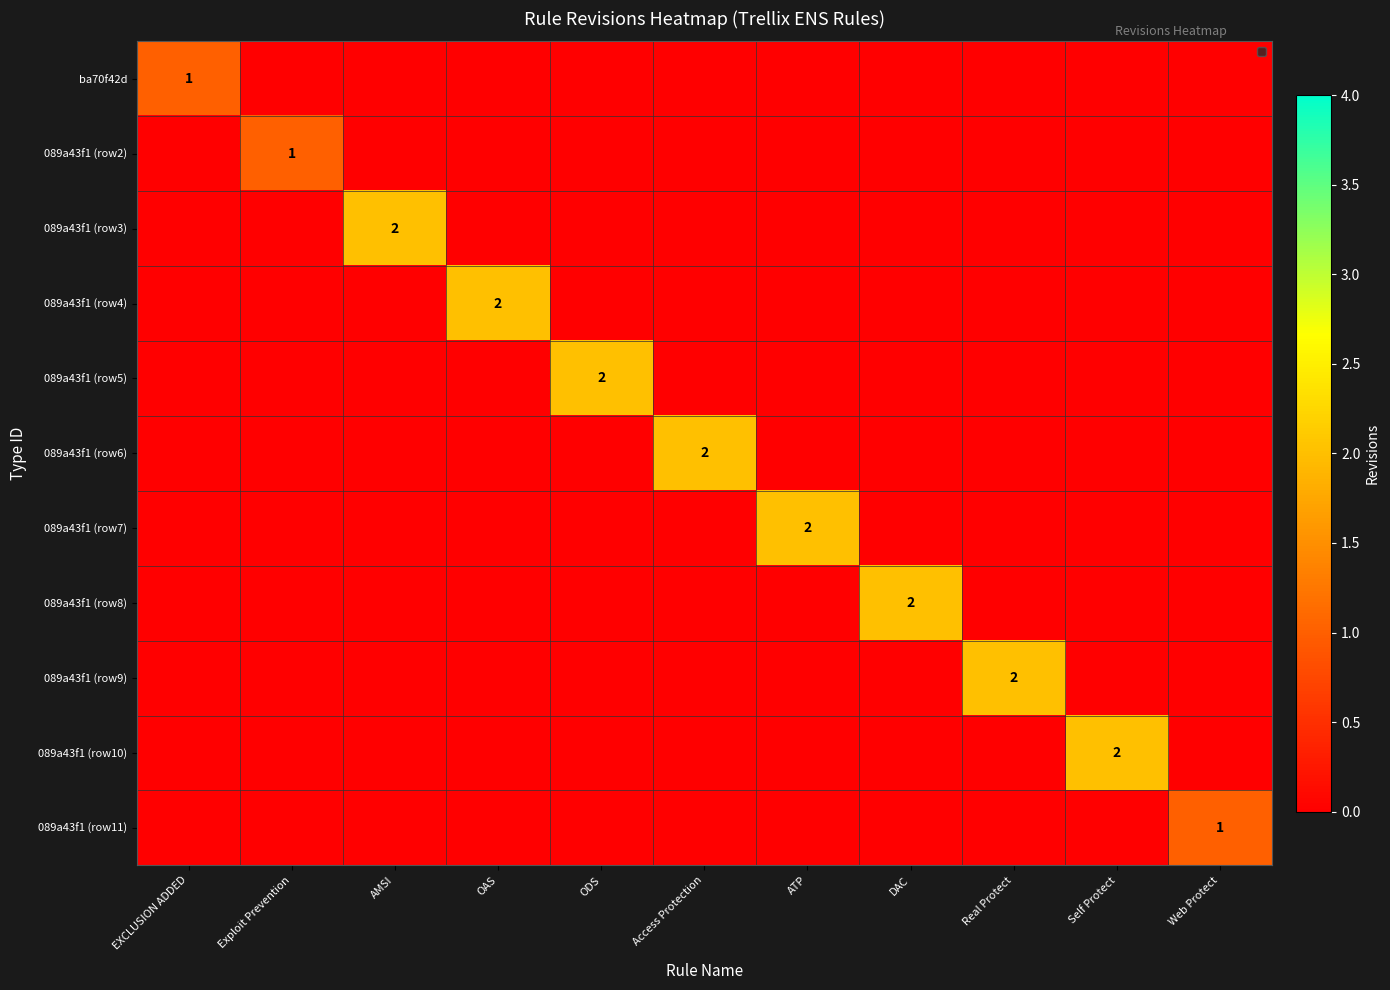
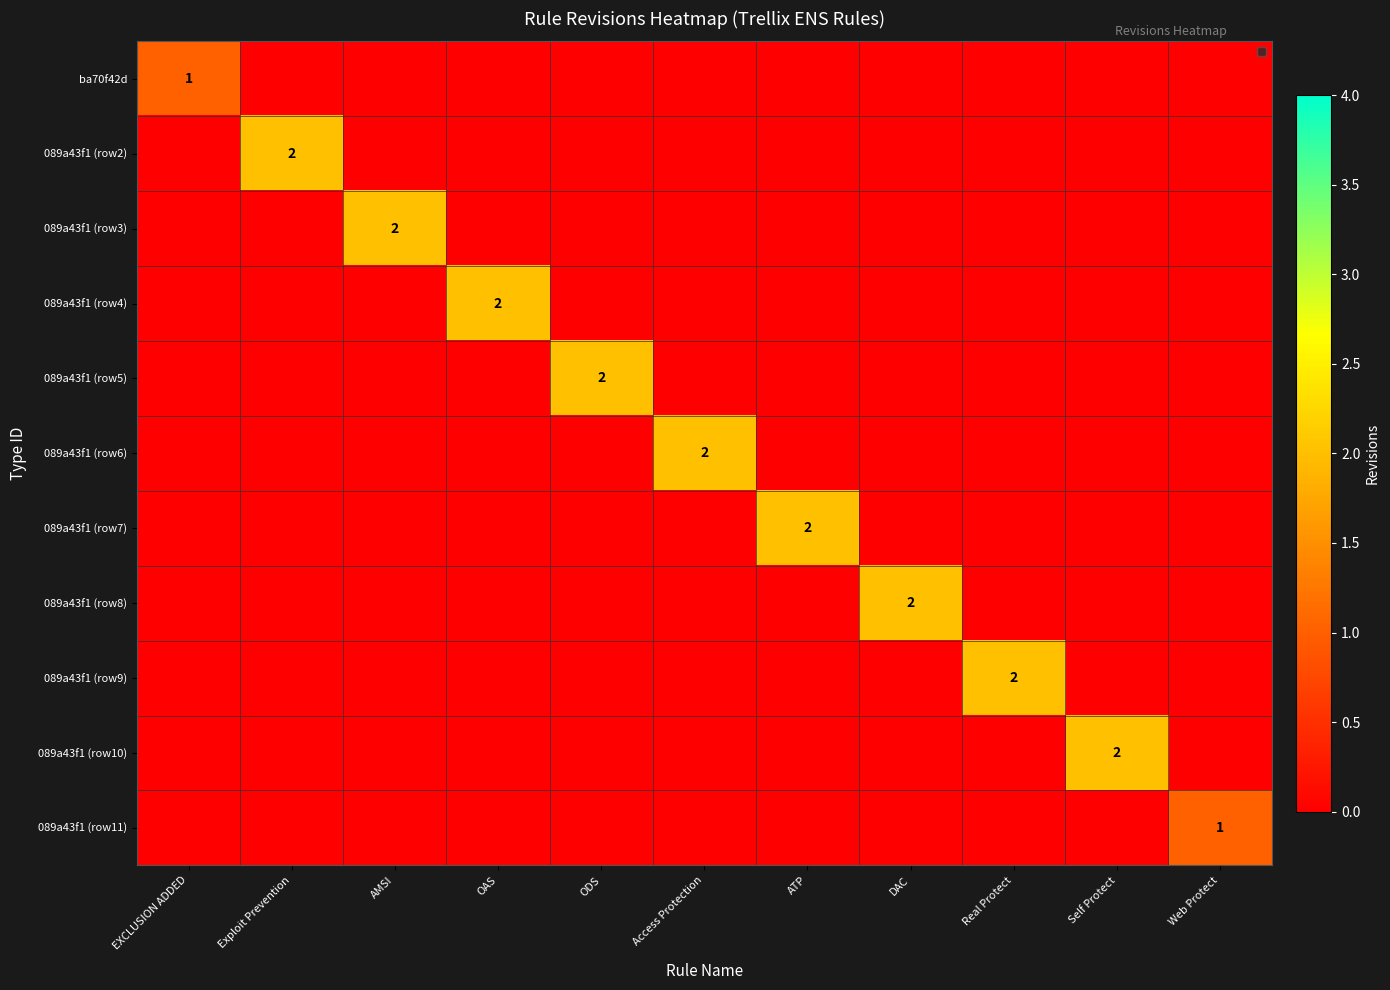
089a43f1 (row2), Exploit Prevention: 1 -> 2
